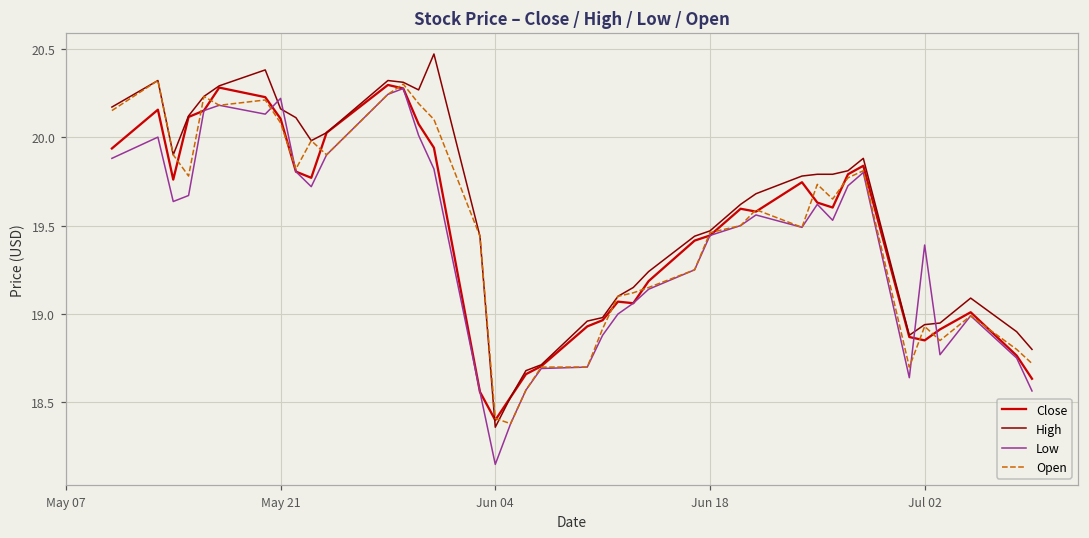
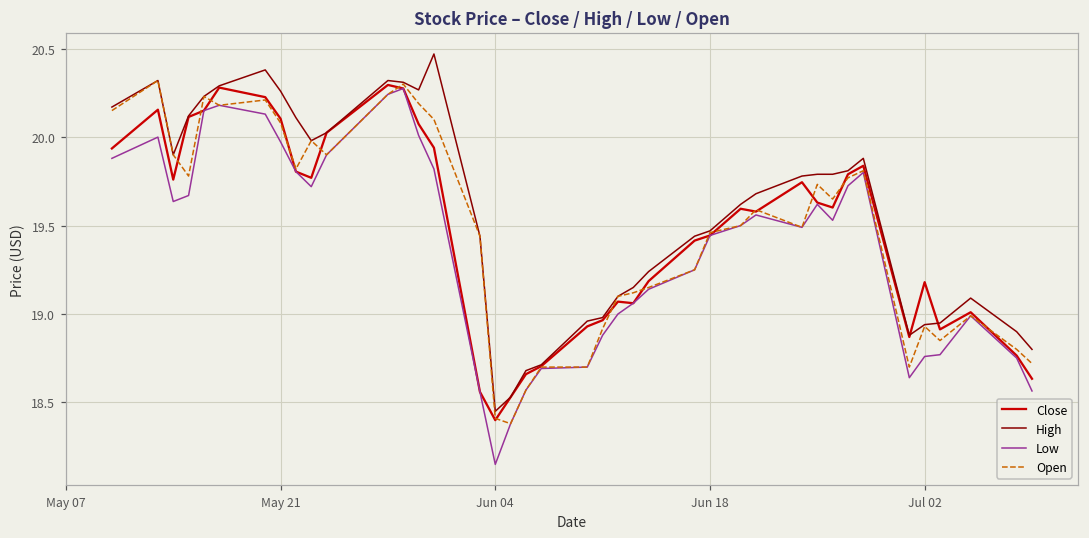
High, May 21: 20.16 -> 20.26
Low, May 21: 20.22 -> 19.97
High, Jun 04: 18.36 -> 18.45
Close, Jul 02: 18.85 -> 19.18
Low, Jul 02: 19.39 -> 18.76
